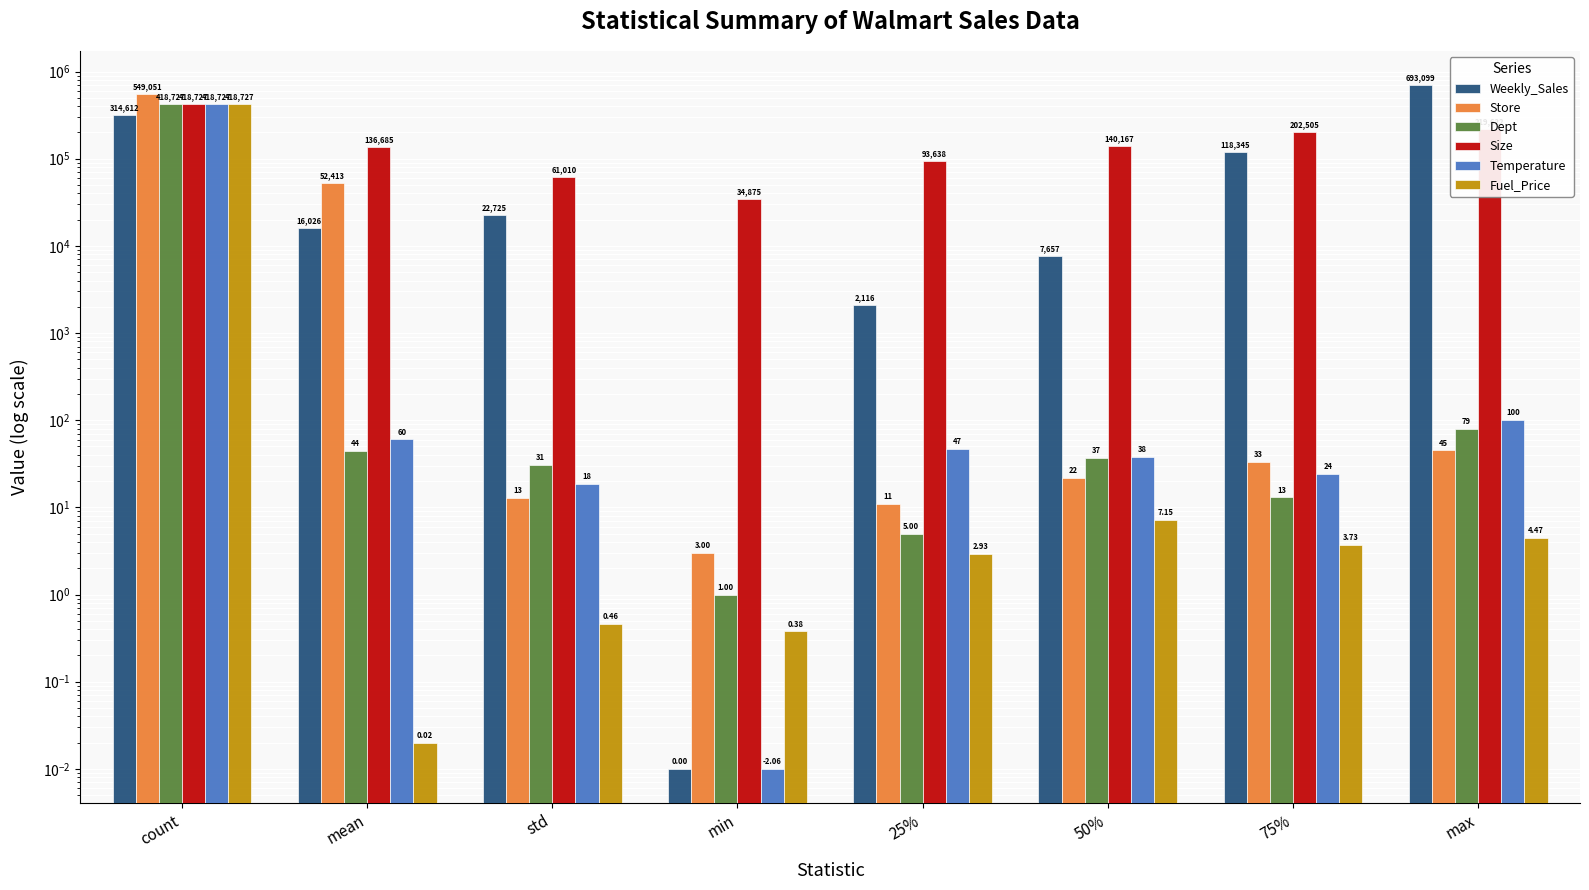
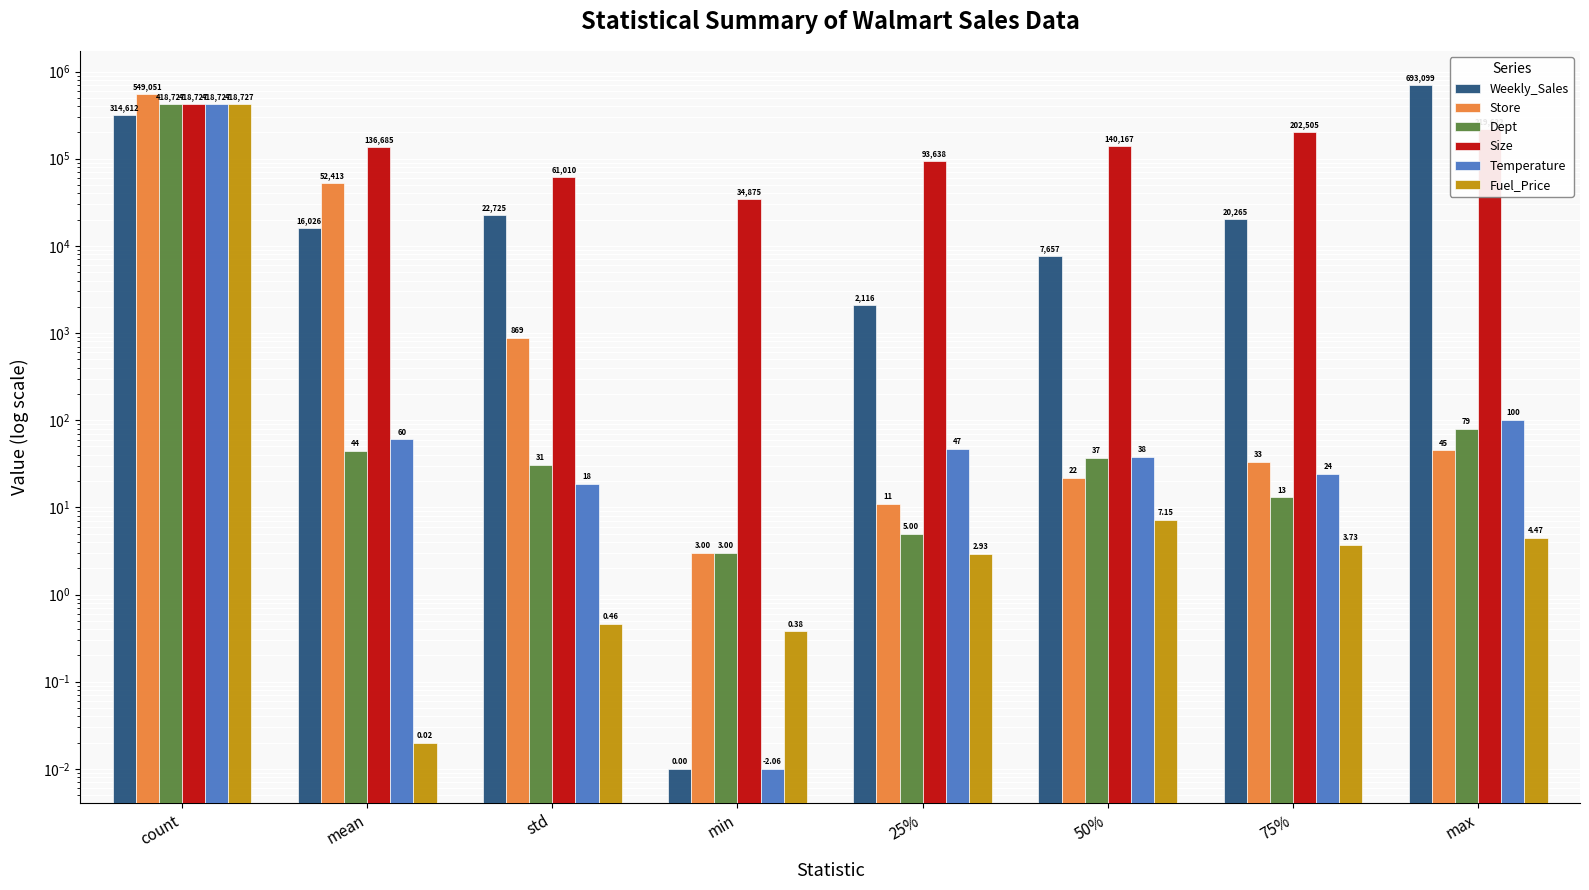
Store, std: 13 -> 869
Dept, min: 1.00 -> 3.00
Weekly_Sales, 75%: 118,345 -> 20,265
